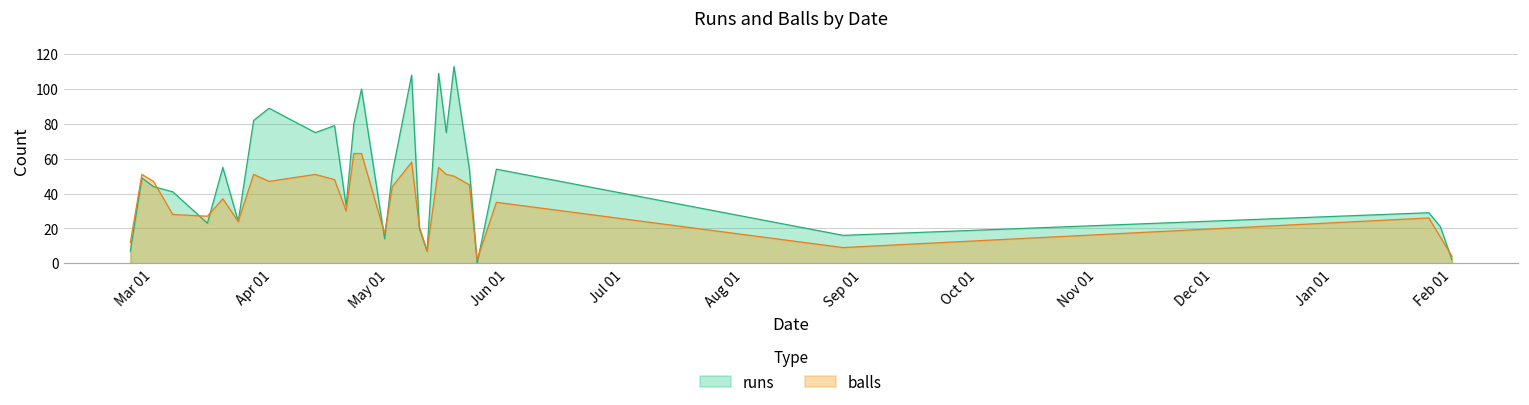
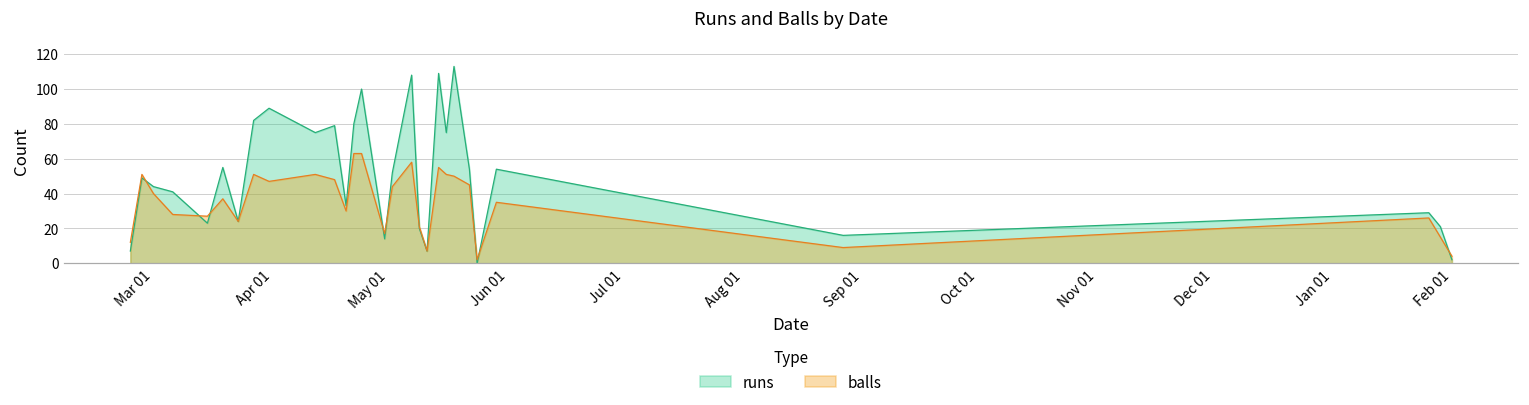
balls, Mar 01: 47 -> 40
